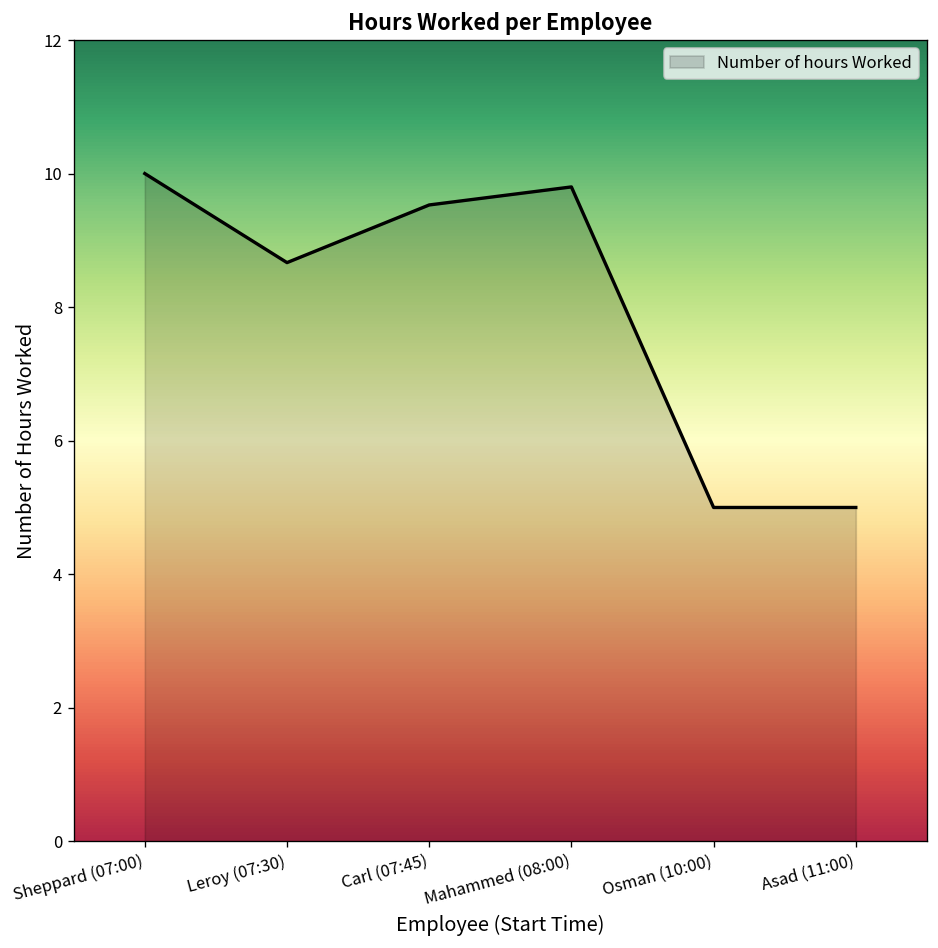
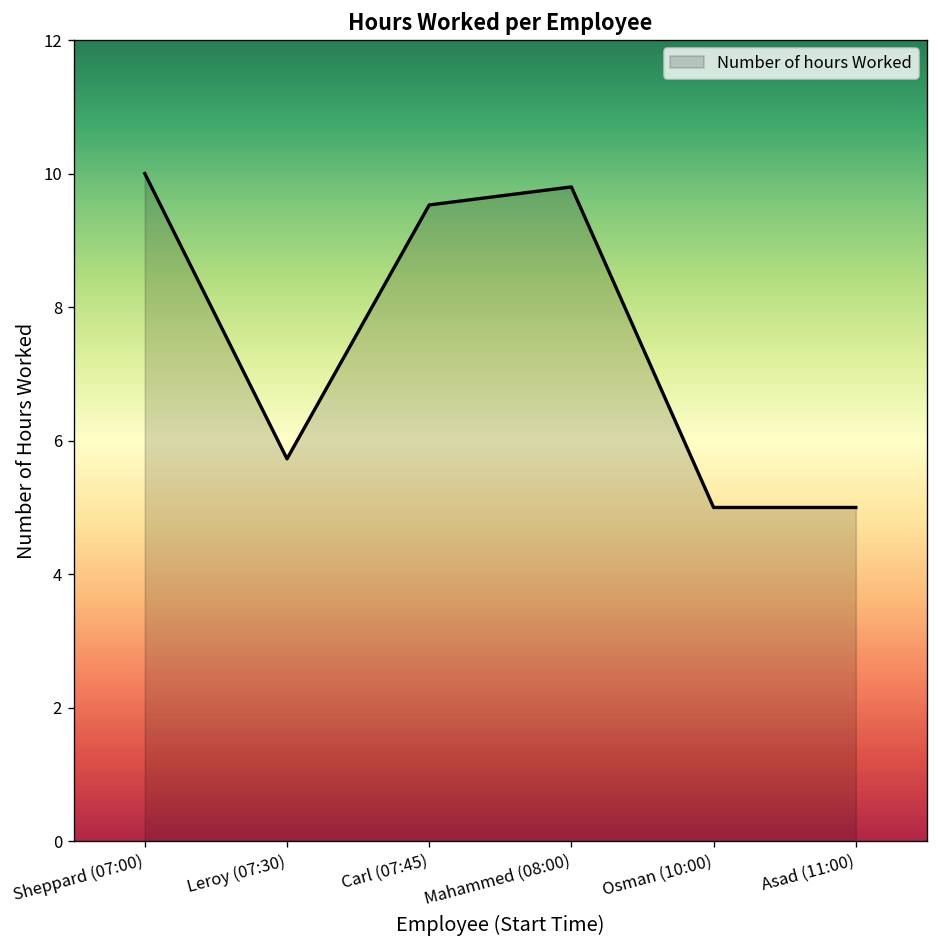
Leroy (07:30): 8.7 -> 5.7
